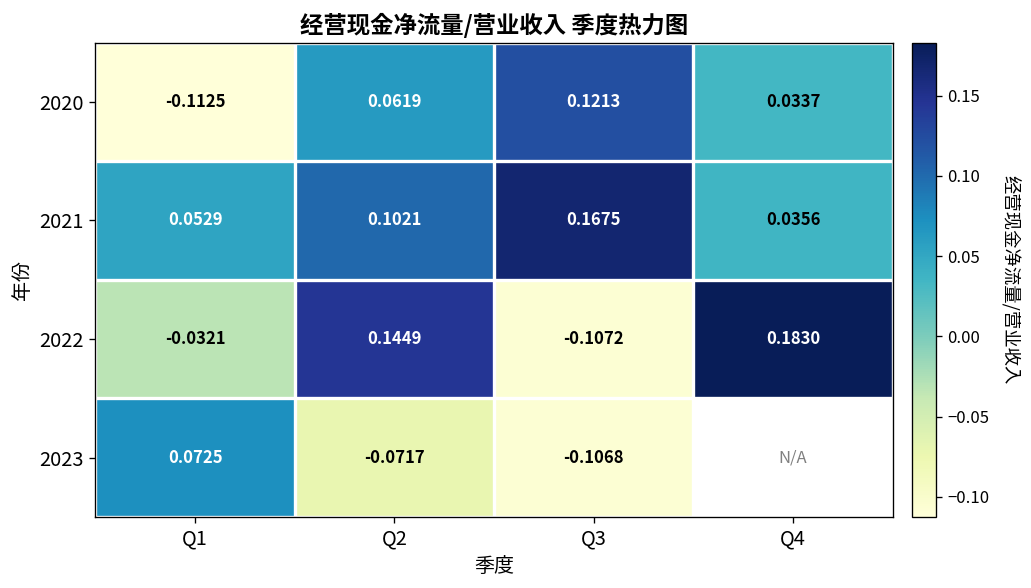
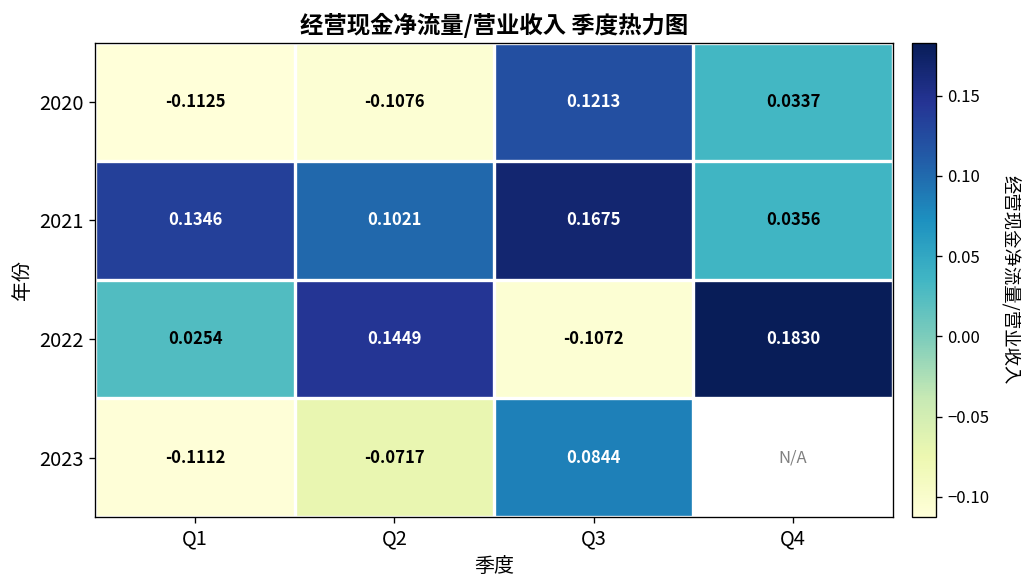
2020, Q2: 0.0619 -> -0.1076
2021, Q1: 0.0529 -> 0.1346
2022, Q1: -0.0321 -> 0.0254
2023, Q1: 0.0725 -> -0.1112
2023, Q3: -0.1068 -> 0.0844
